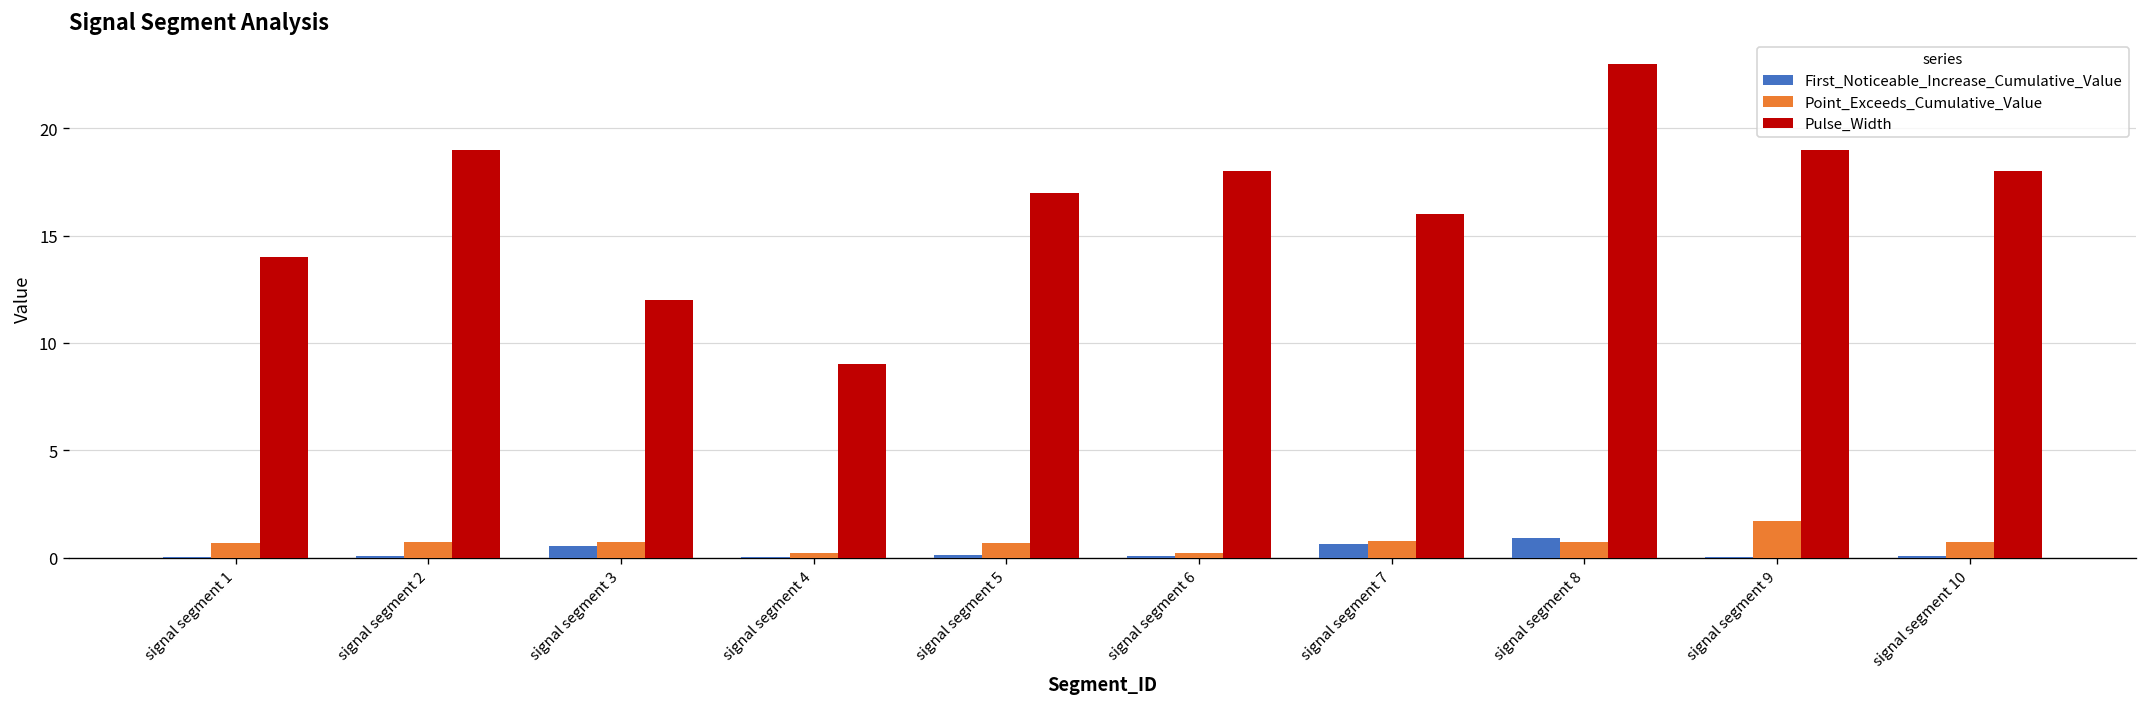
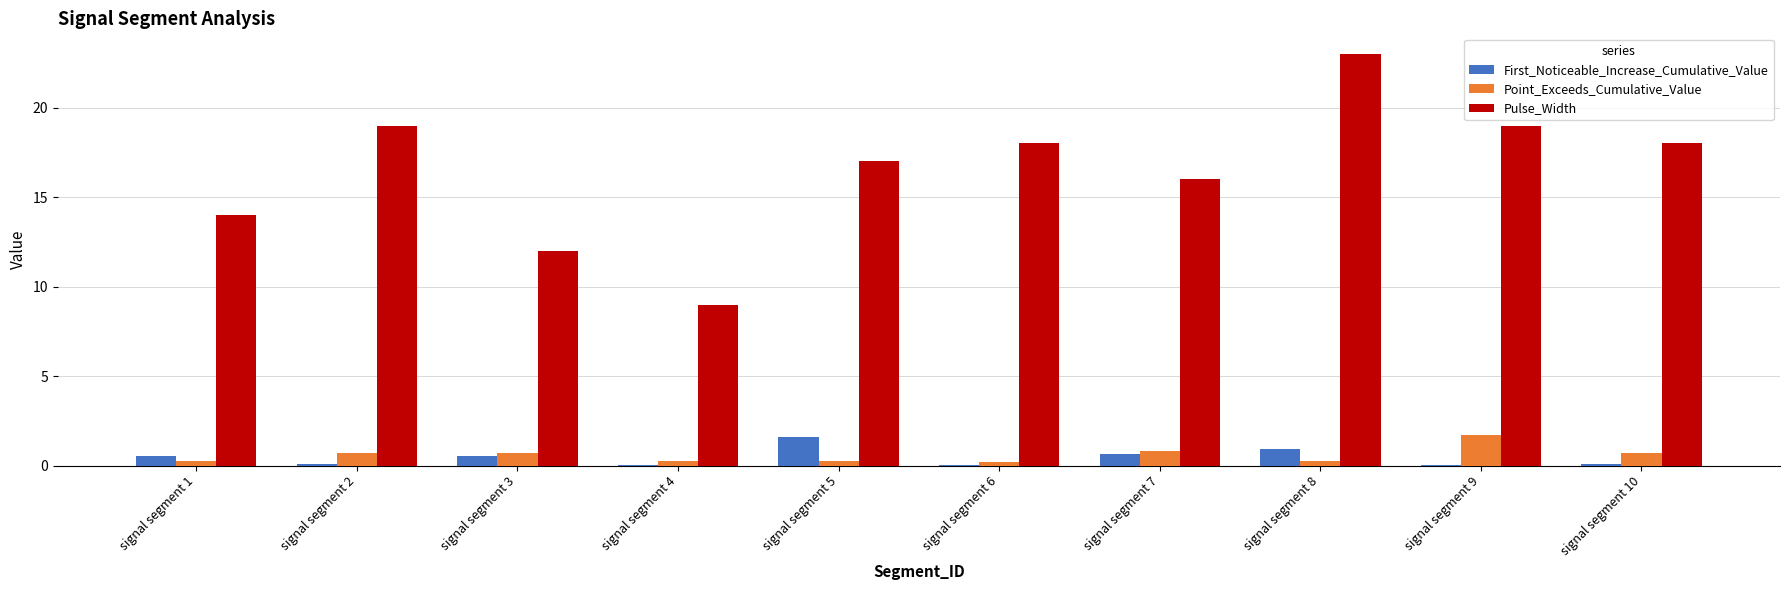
First_Noticeable_Increase_Cumulative_Value, signal segment 1: 0.0 -> 0.6
Point_Exceeds_Cumulative_Value, signal segment 1: 0.7 -> 0.2
First_Noticeable_Increase_Cumulative_Value, signal segment 5: 0.1 -> 1.6
Point_Exceeds_Cumulative_Value, signal segment 5: 0.7 -> 0.3
Point_Exceeds_Cumulative_Value, signal segment 8: 0.7 -> 0.3
